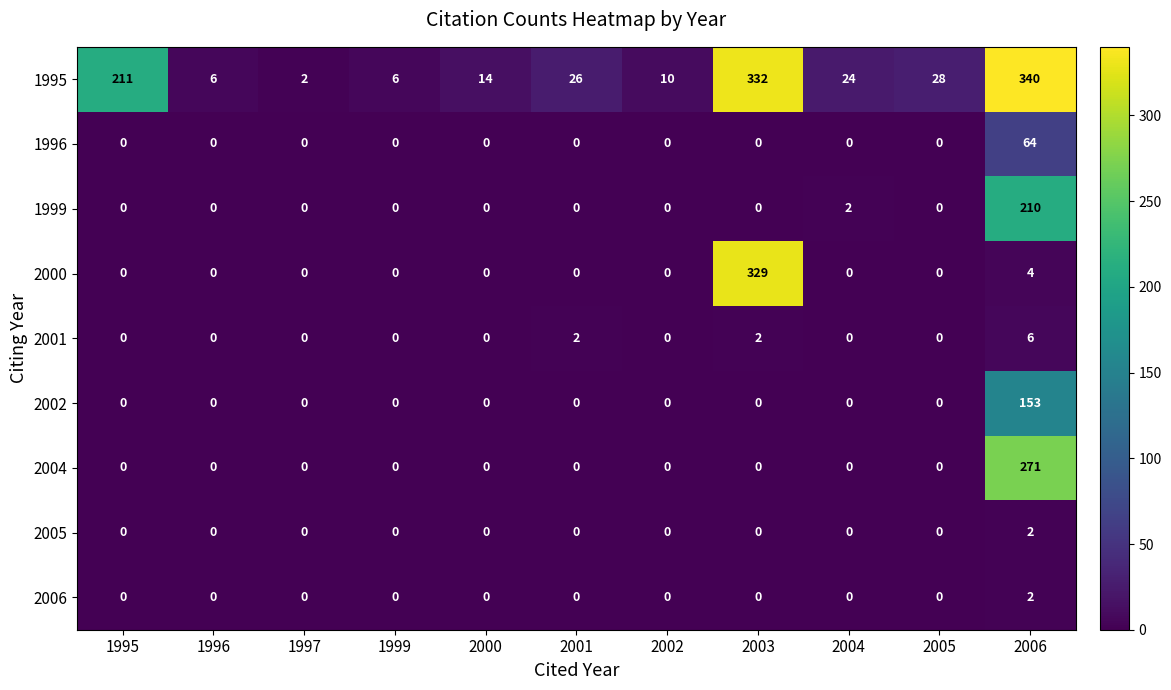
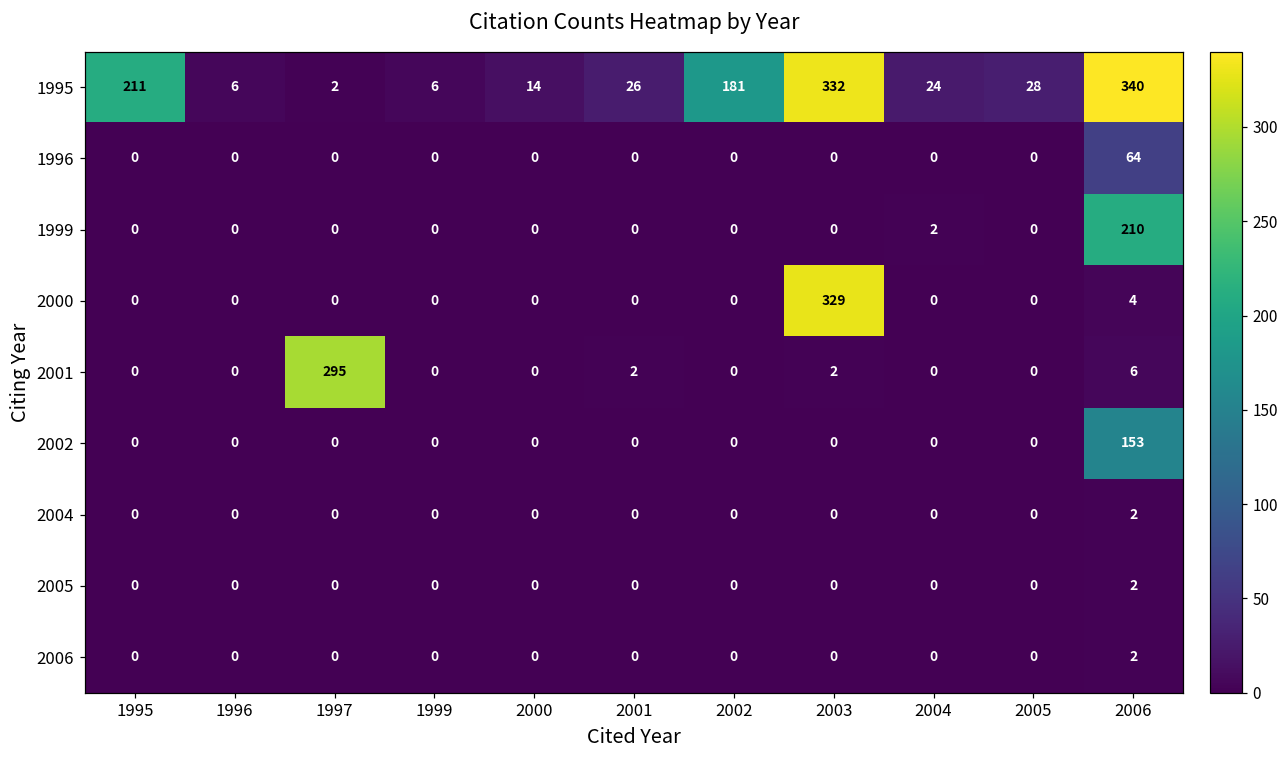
1995, 2002: 10 -> 181
2001, 1997: 0 -> 295
2004, 2006: 271 -> 2
